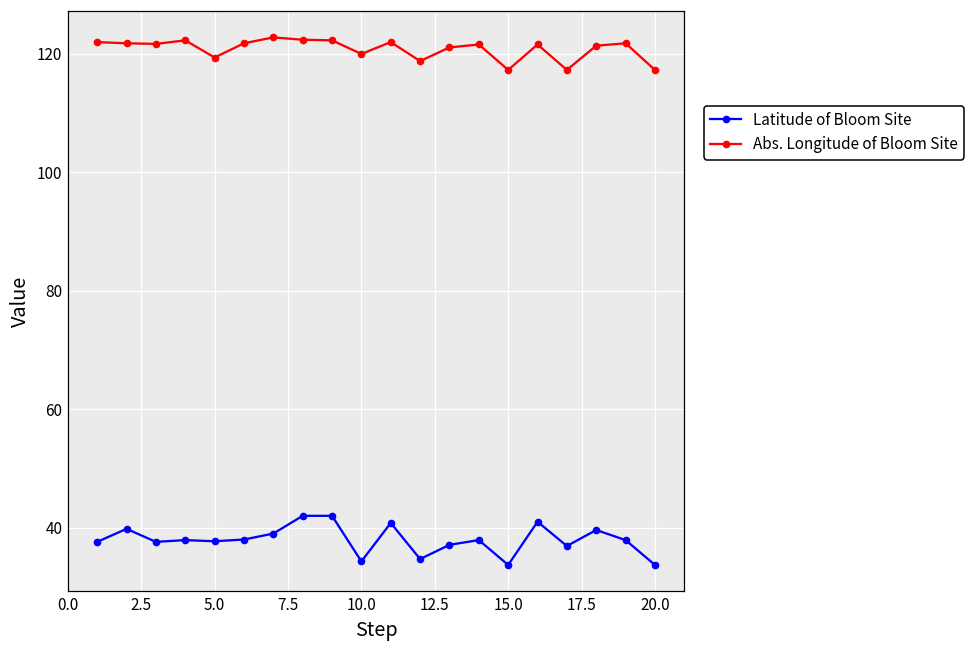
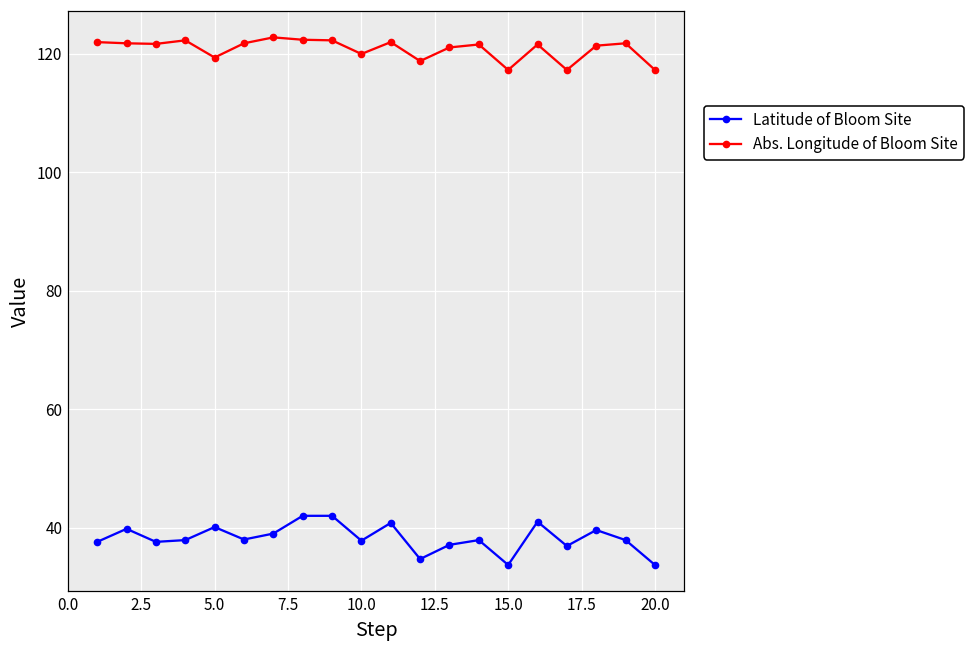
Latitude of Bloom Site, 5.0: 38 -> 40
Latitude of Bloom Site, 10.0: 34 -> 38
